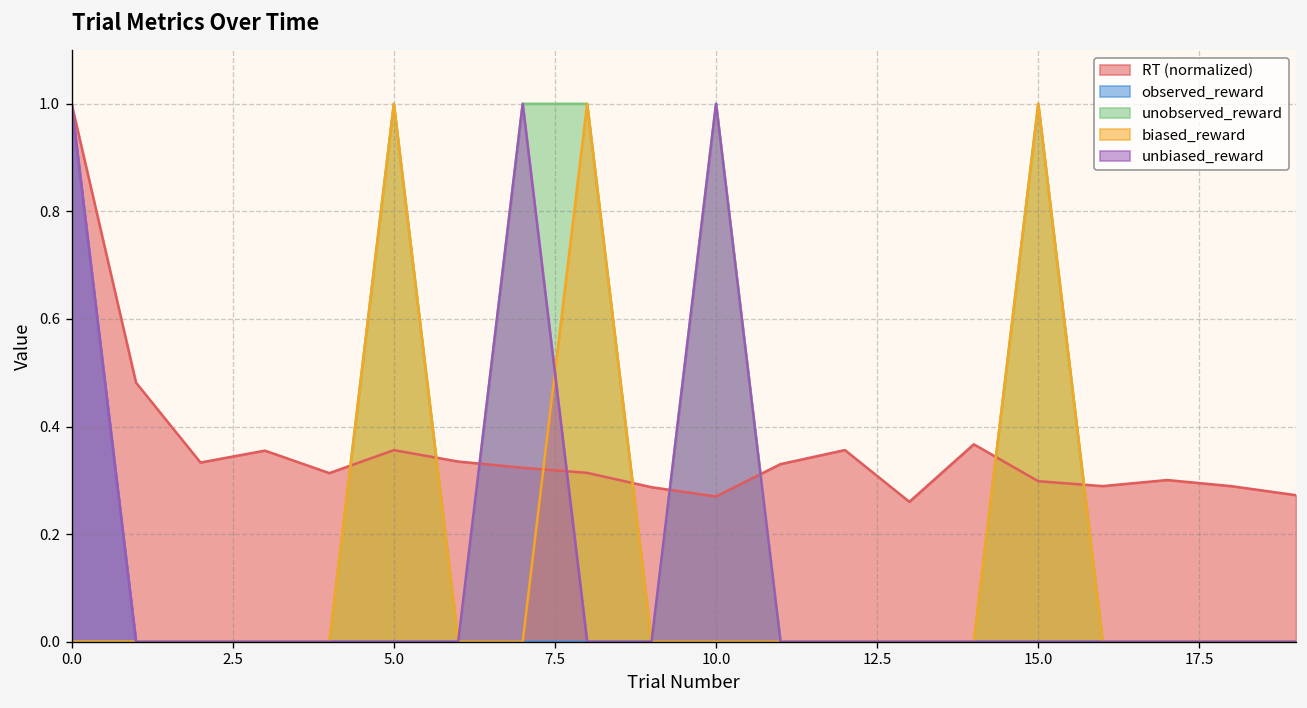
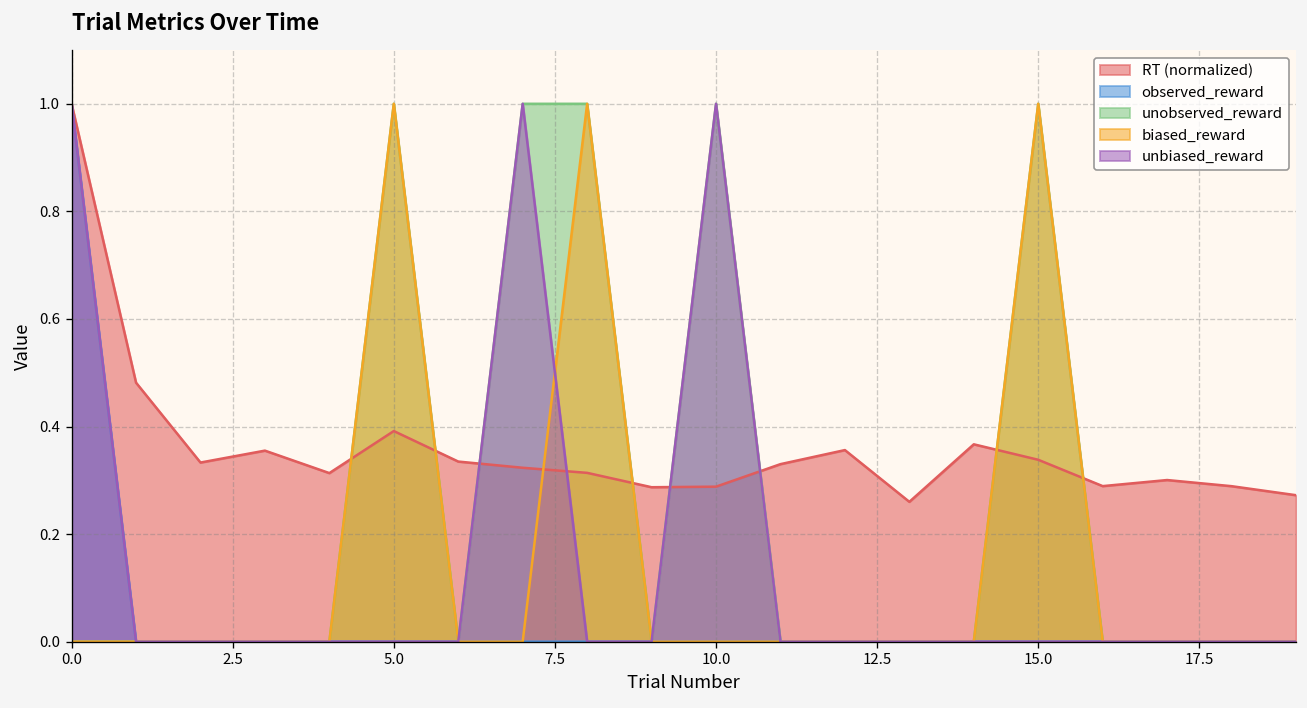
RT (normalized), 5.0: 0.36 -> 0.39
RT (normalized), 10.0: 0.27 -> 0.29
RT (normalized), 15.0: 0.30 -> 0.34
